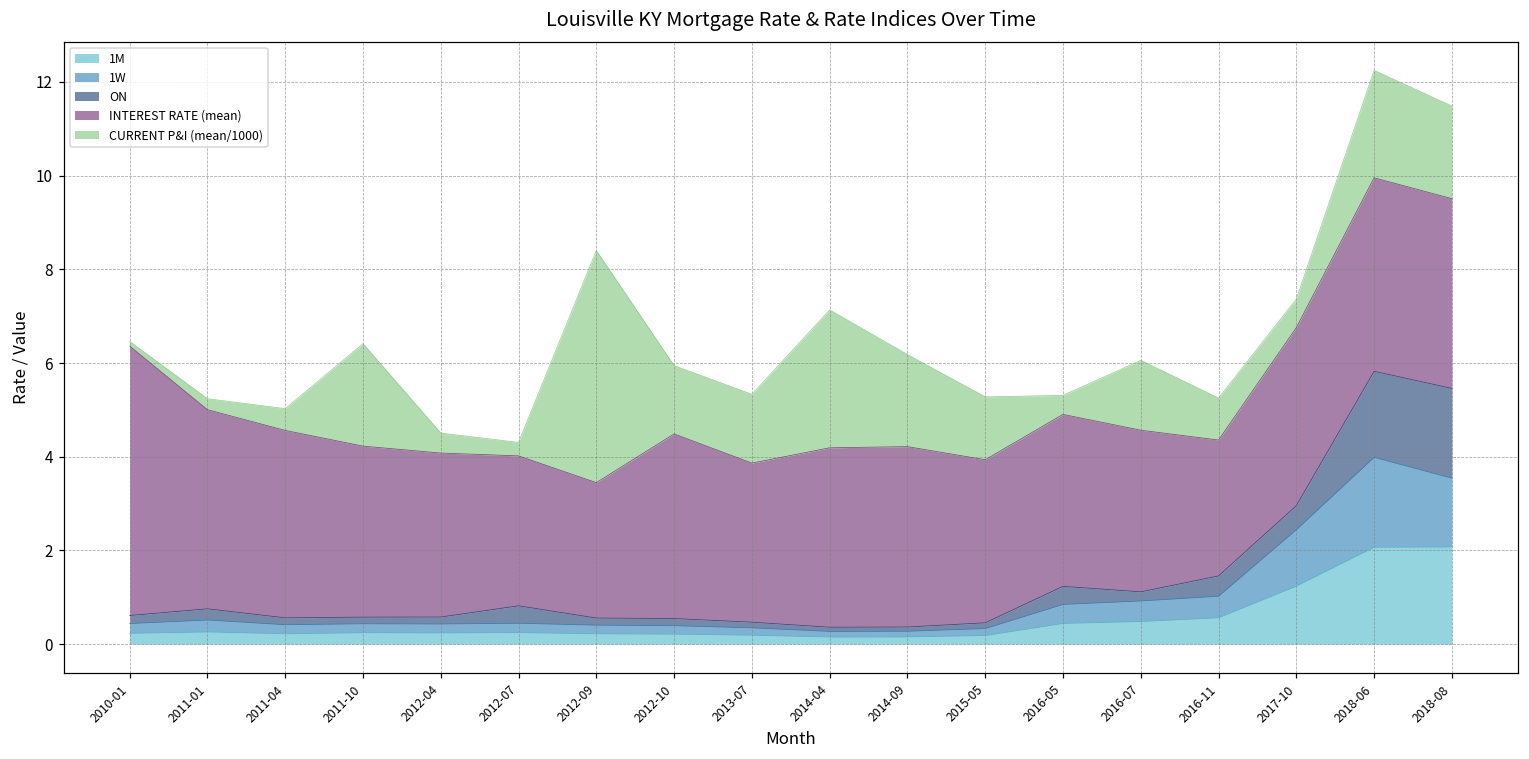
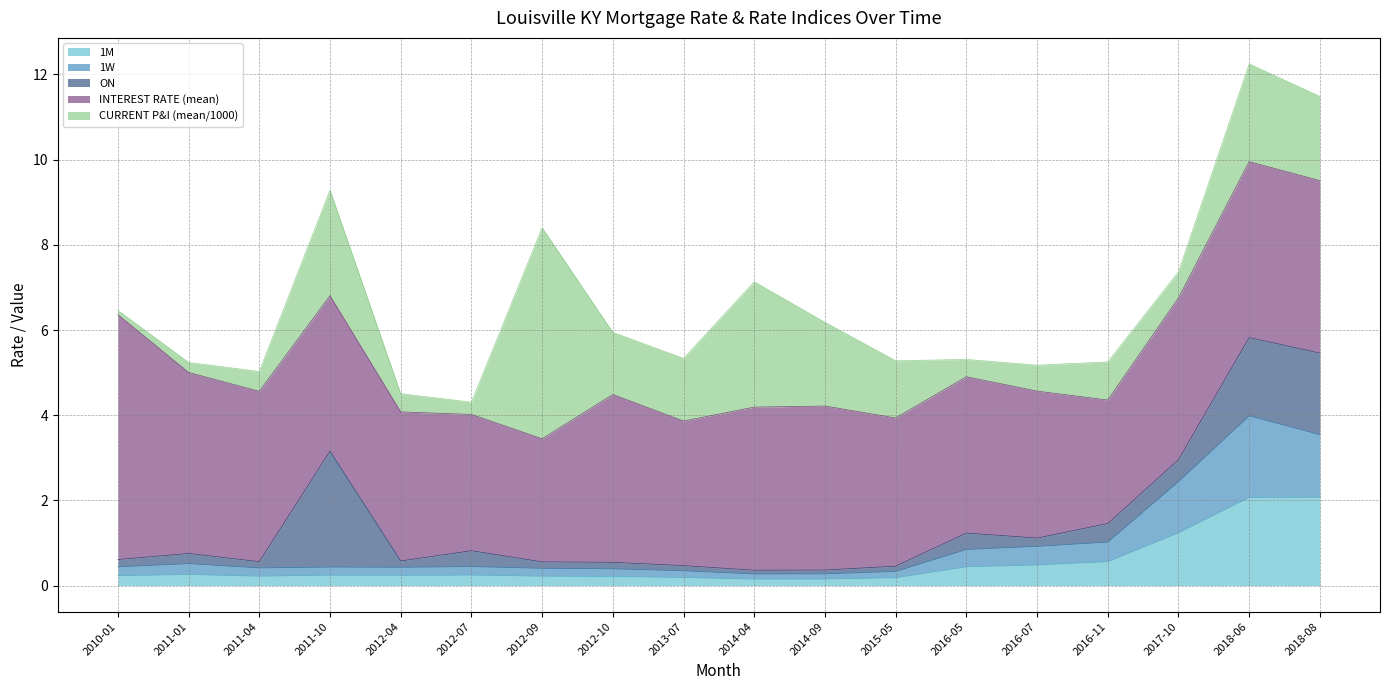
ON, 2011-10: 0.1 -> 2.7
CURRENT P&I (mean/1000), 2011-10: 2.2 -> 2.5
CURRENT P&I (mean/1000), 2016-07: 1.5 -> 0.6
